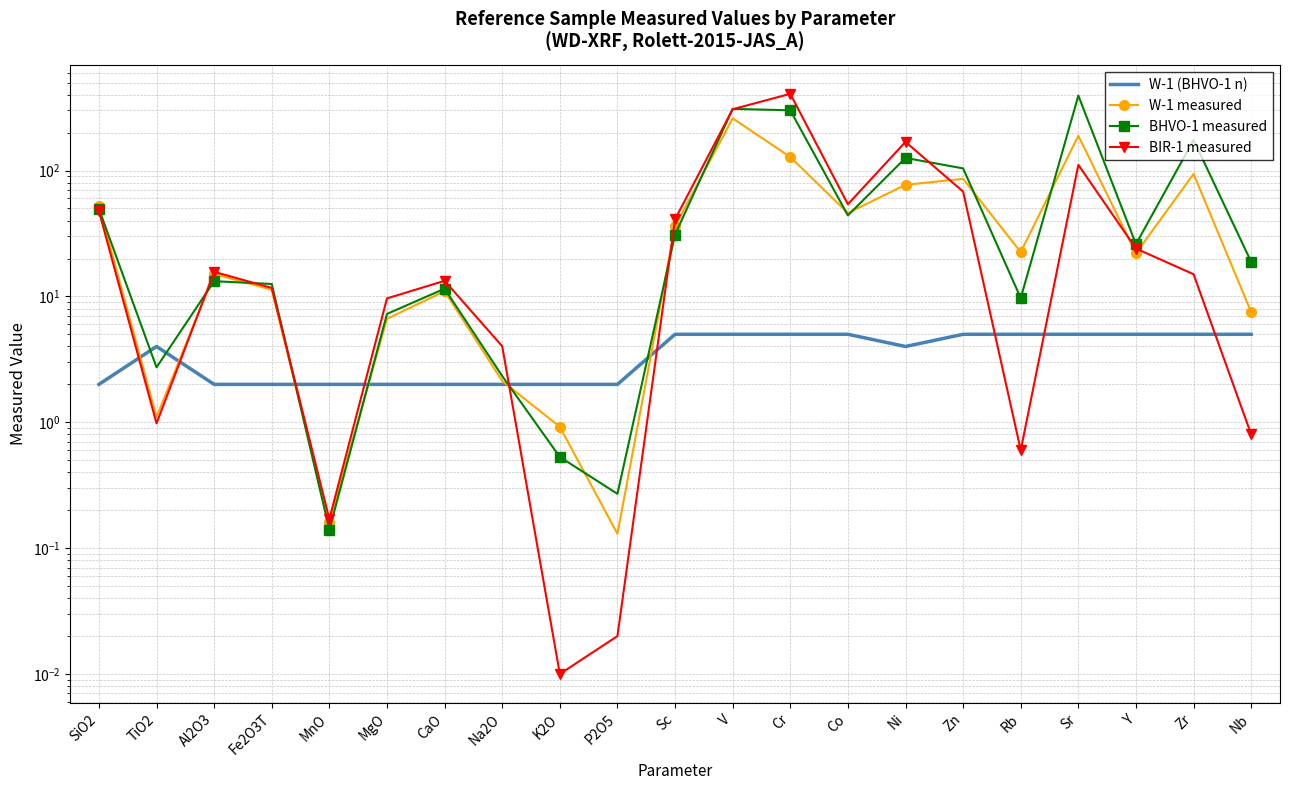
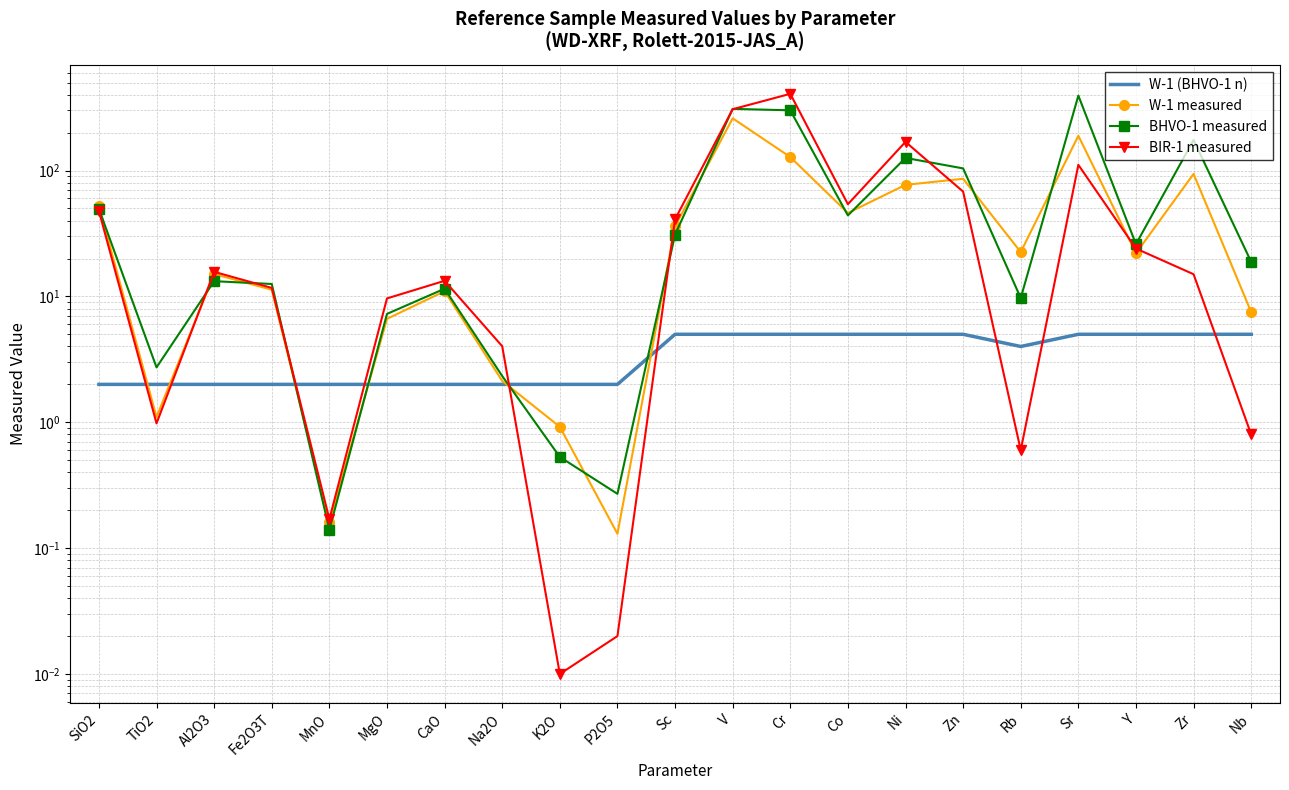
W-1 (BHVO-1 n), TiO2: 4 -> 2
W-1 (BHVO-1 n), Ni: 4 -> 5
W-1 (BHVO-1 n), Rb: 5 -> 4
